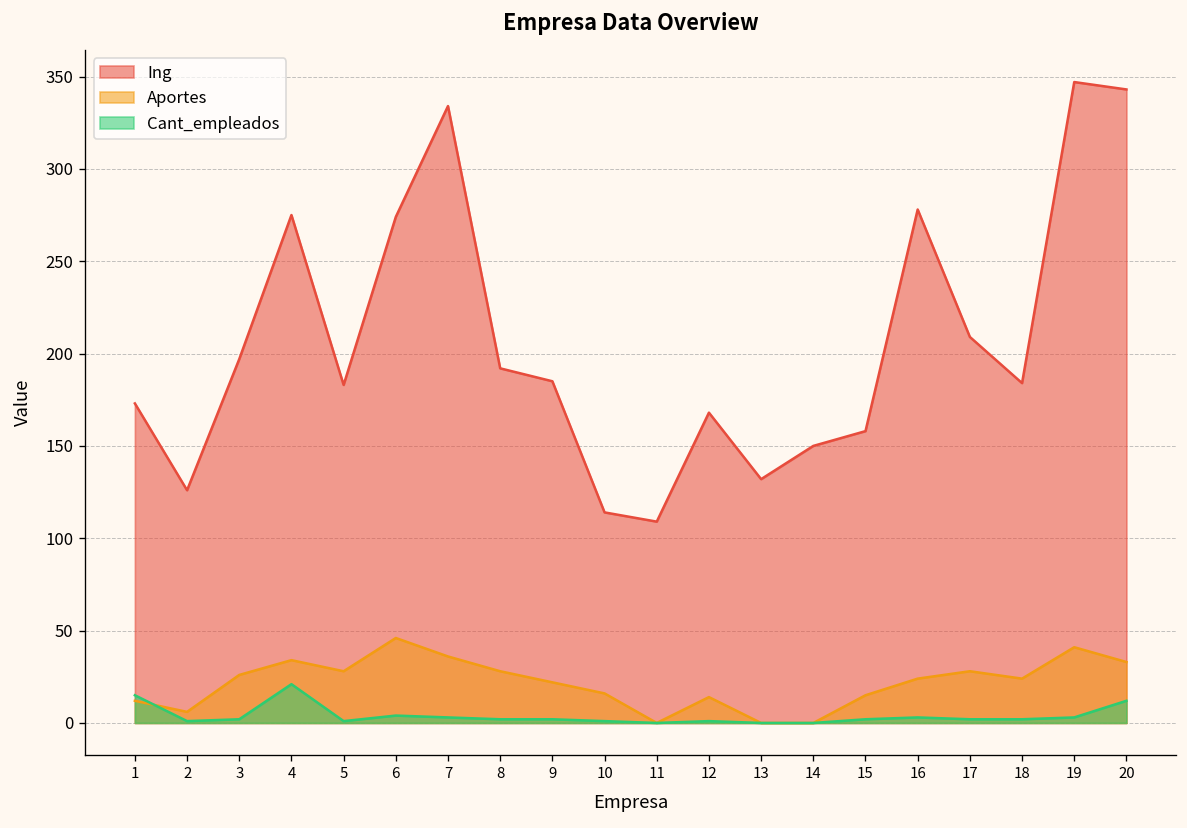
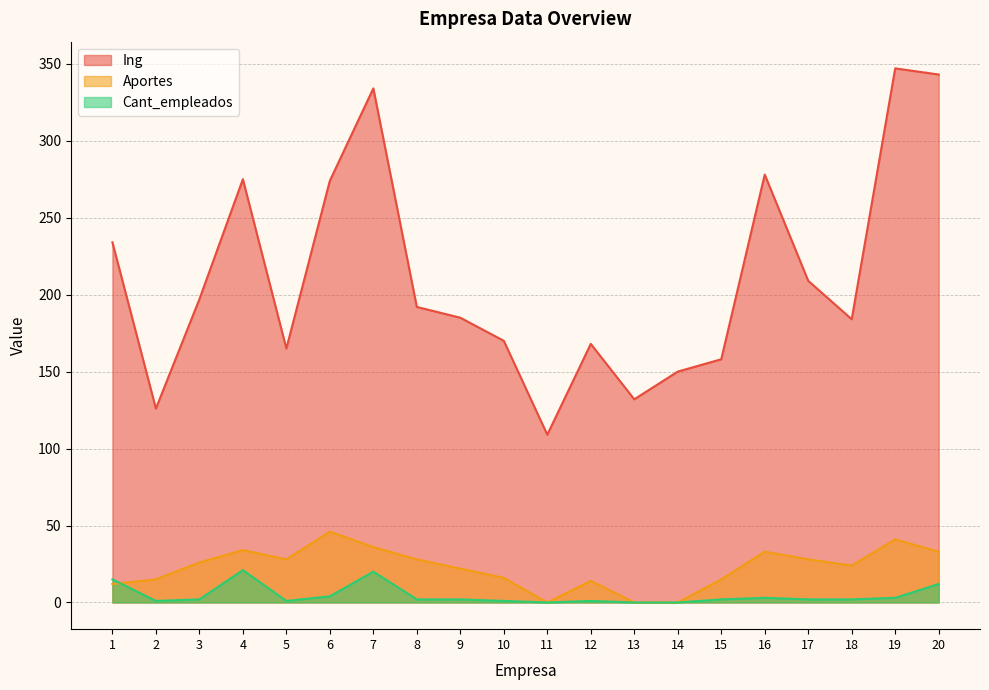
Ing, 1: 173 -> 234
Aportes, 2: 6 -> 15
Ing, 5: 183 -> 165
Cant_empleados, 7: 3 -> 20
Ing, 10: 114 -> 170
Aportes, 16: 24 -> 33
